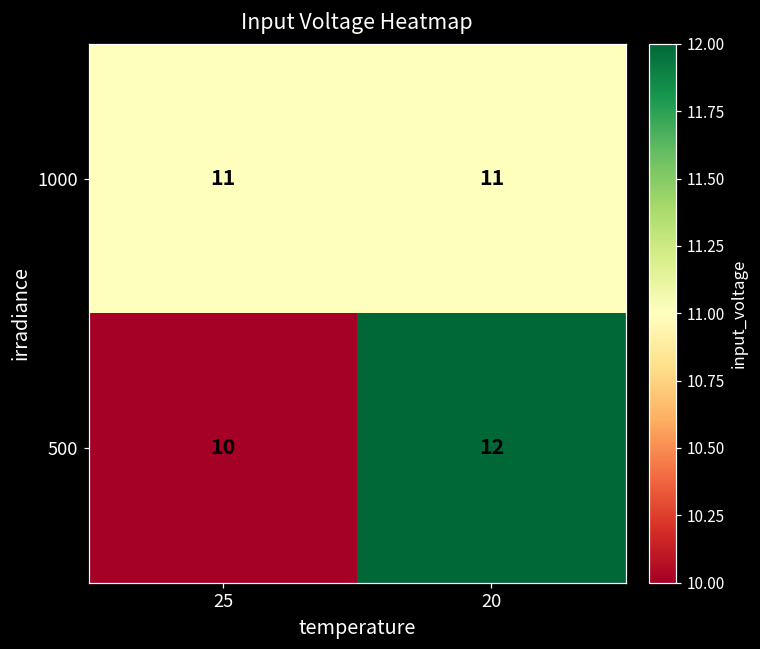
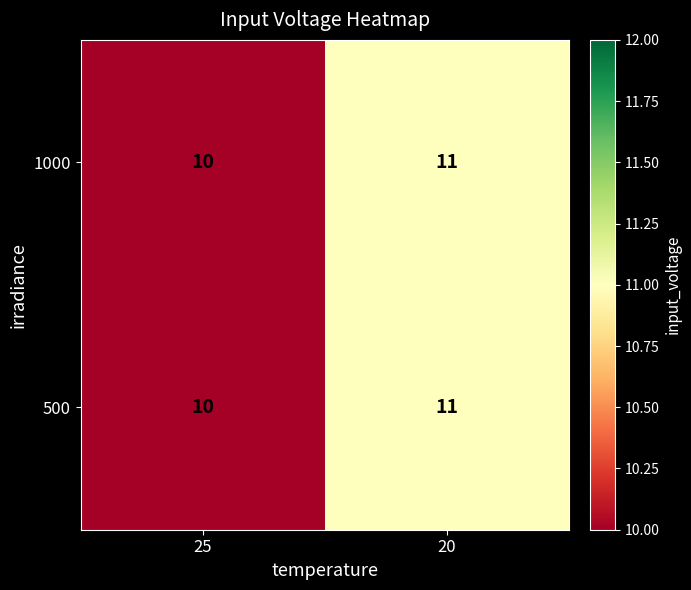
1000, 25: 11 -> 10
500, 20: 12 -> 11
